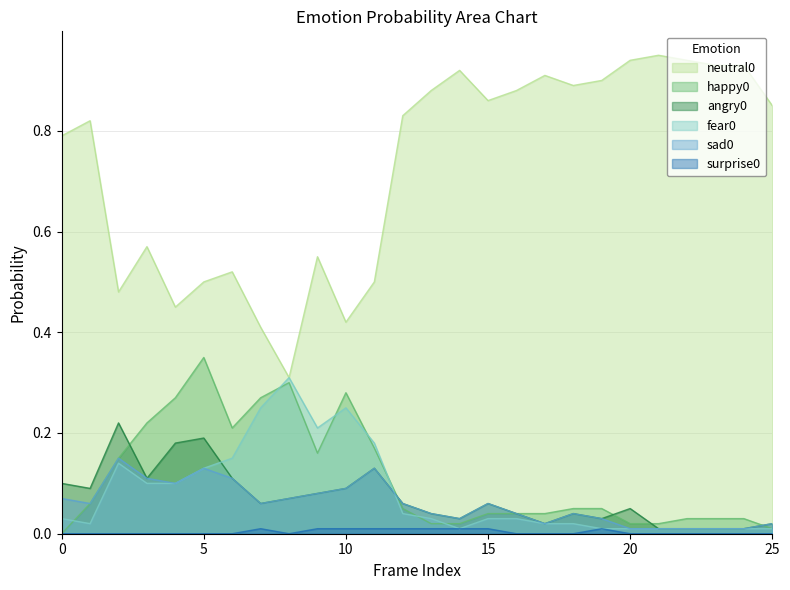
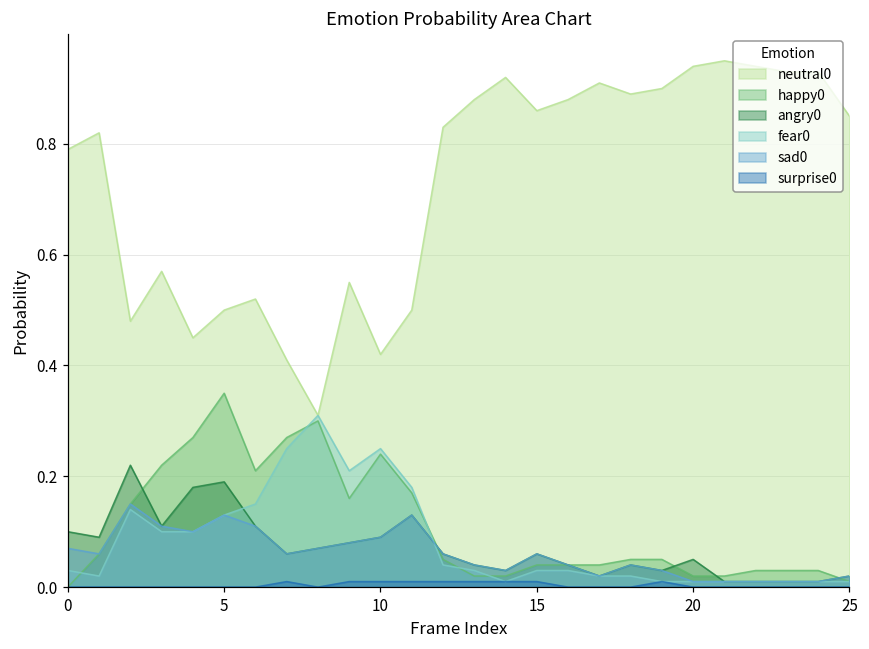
happy0, 10: 0.28 -> 0.24
